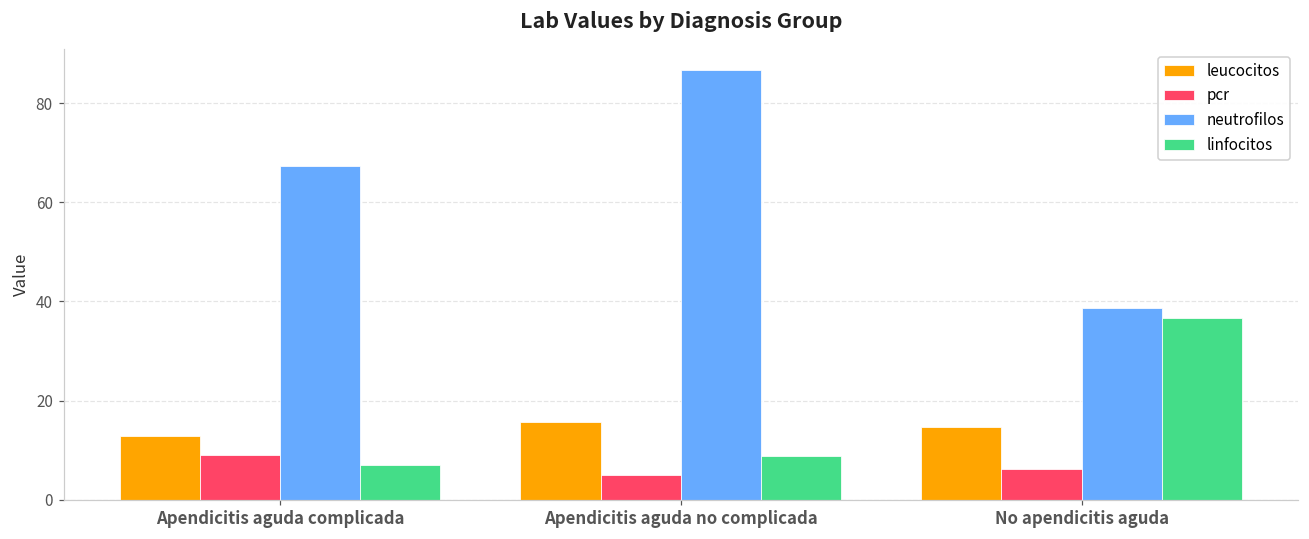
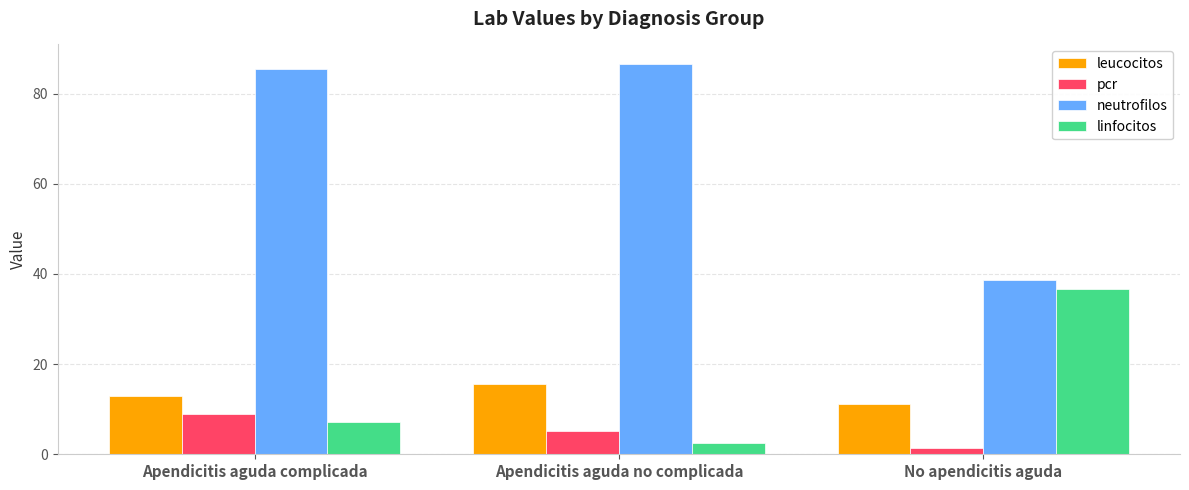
neutrofilos, Apendicitis aguda complicada: 67 -> 85
linfocitos, Apendicitis aguda no complicada: 9 -> 3
leucocitos, No apendicitis aguda: 15 -> 11
pcr, No apendicitis aguda: 6 -> 1
